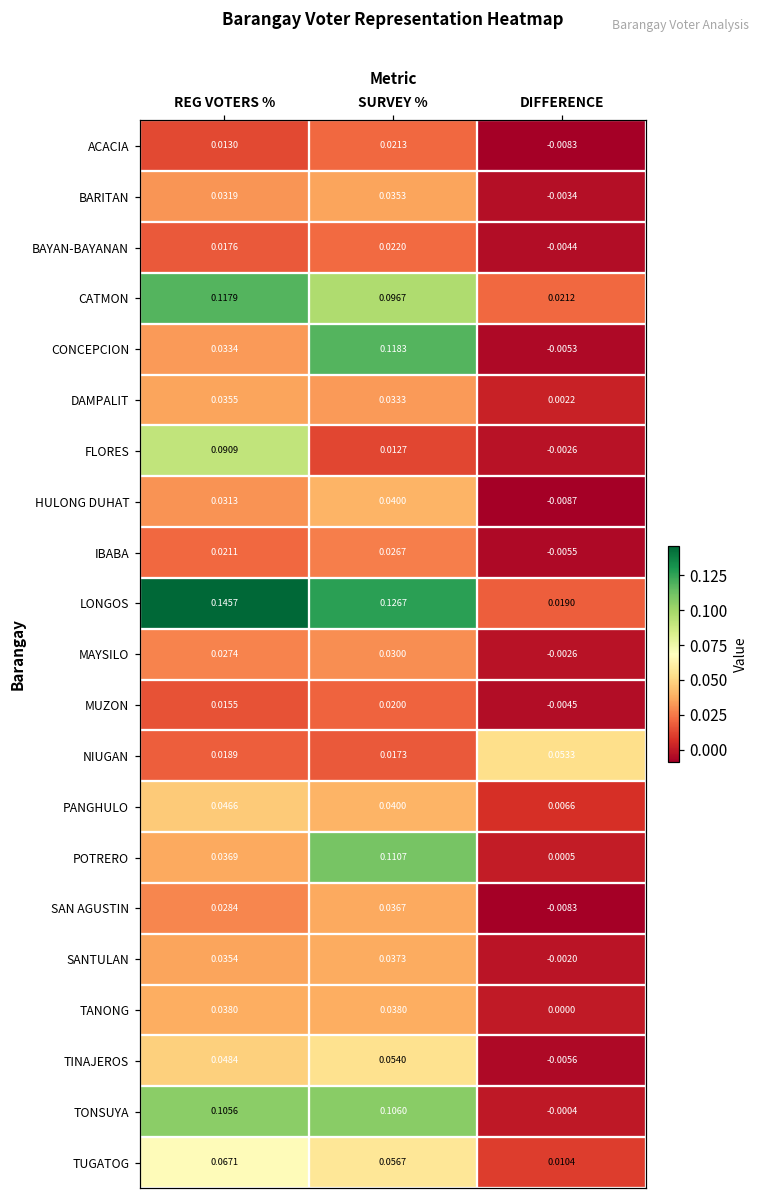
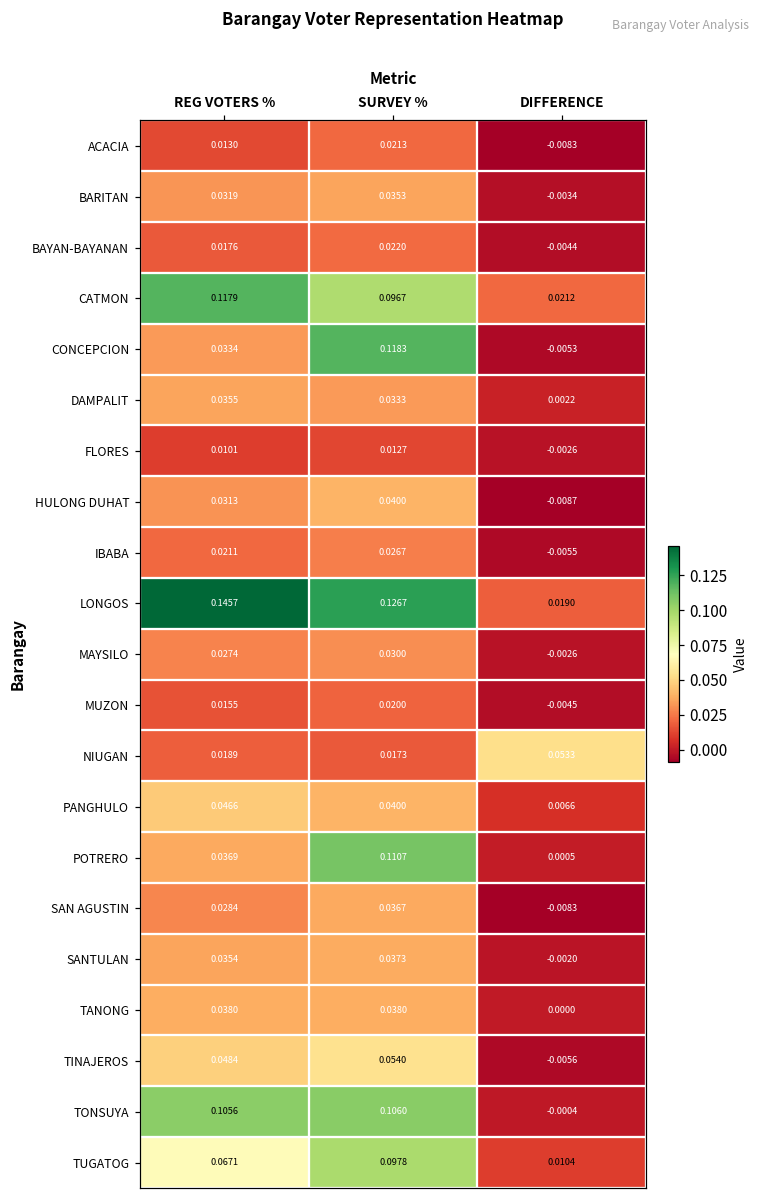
FLORES, REG VOTERS %: 0.0909 -> 0.0101
TUGATOG, SURVEY %: 0.0567 -> 0.0978
